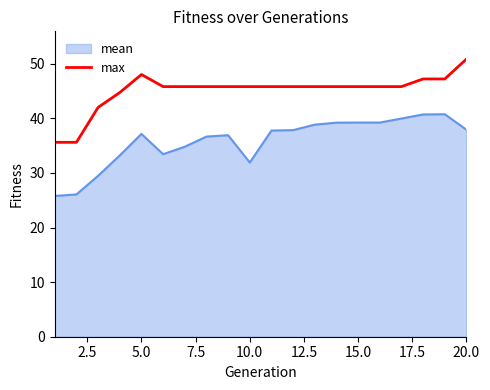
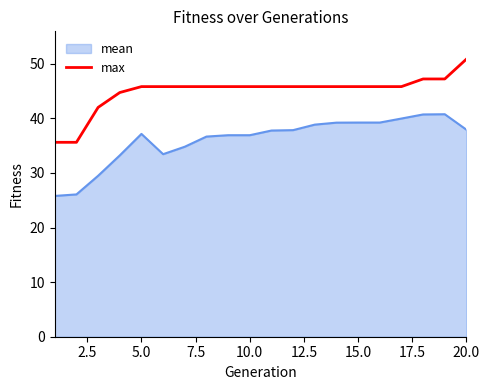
max, 5.0: 48 -> 46
mean, 10.0: 32 -> 37
